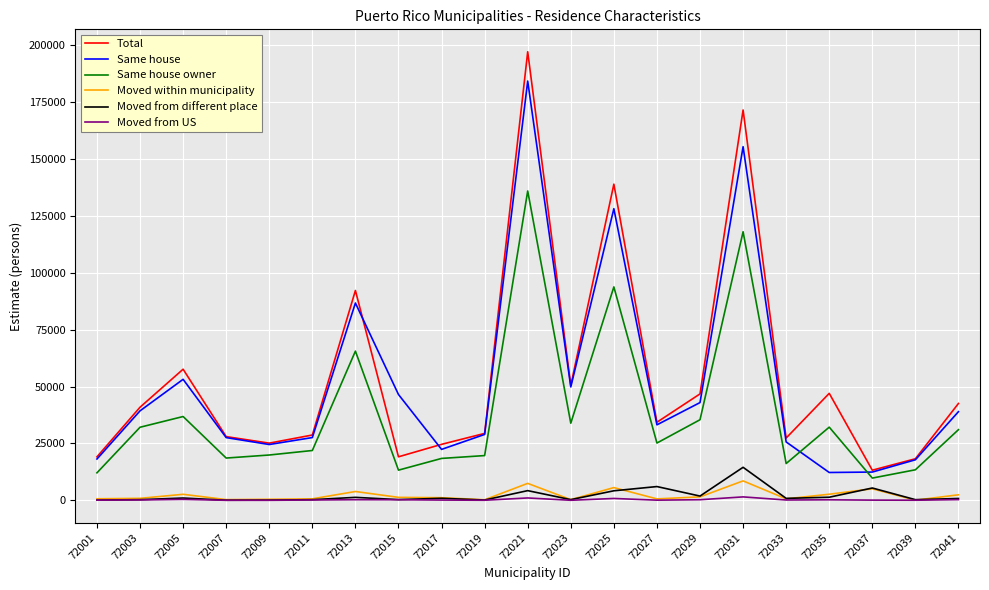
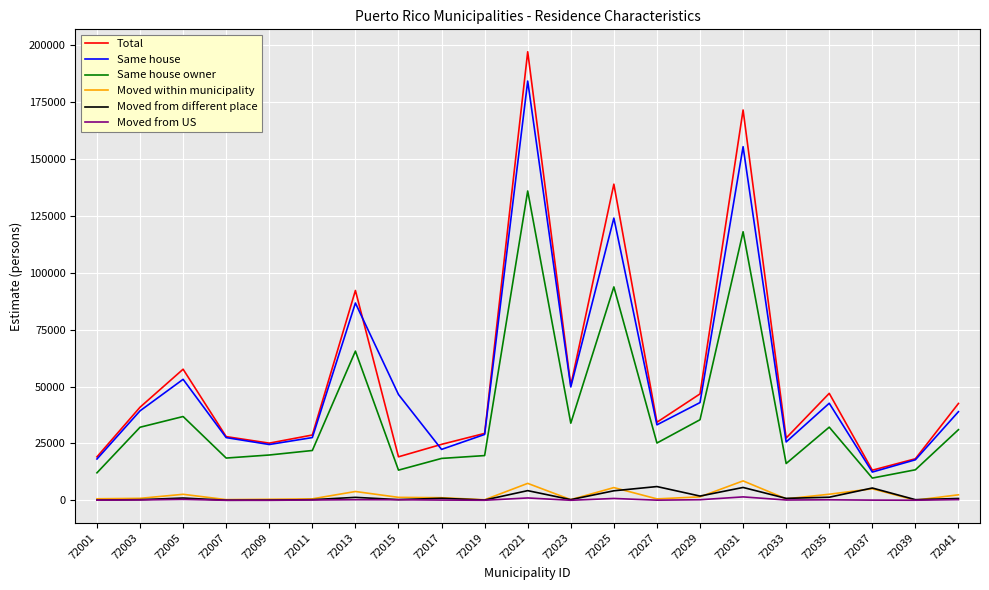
Same house, 72025: 128000 -> 124000
Moved from different place, 72031: 15000 -> 6000
Same house, 72035: 12000 -> 43000
